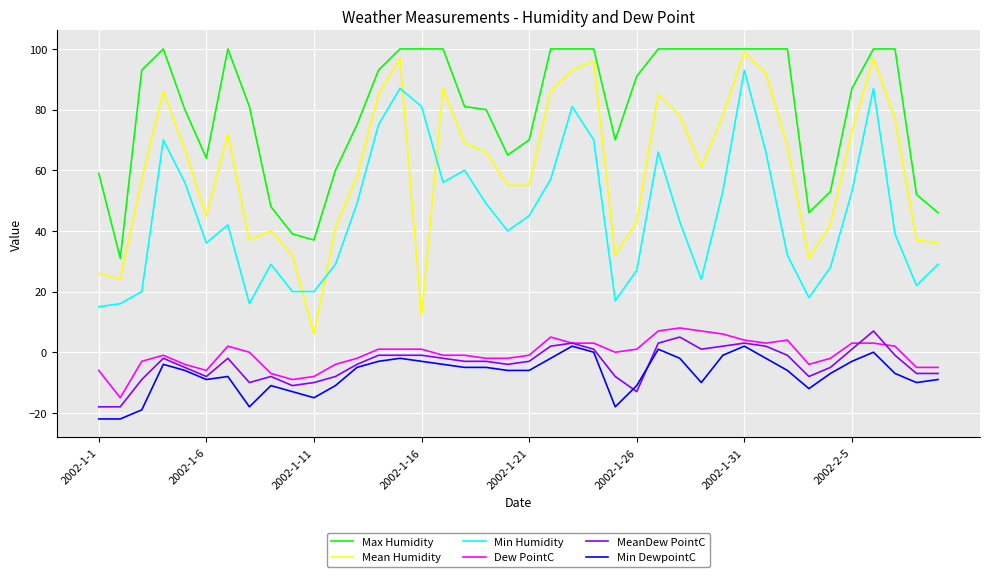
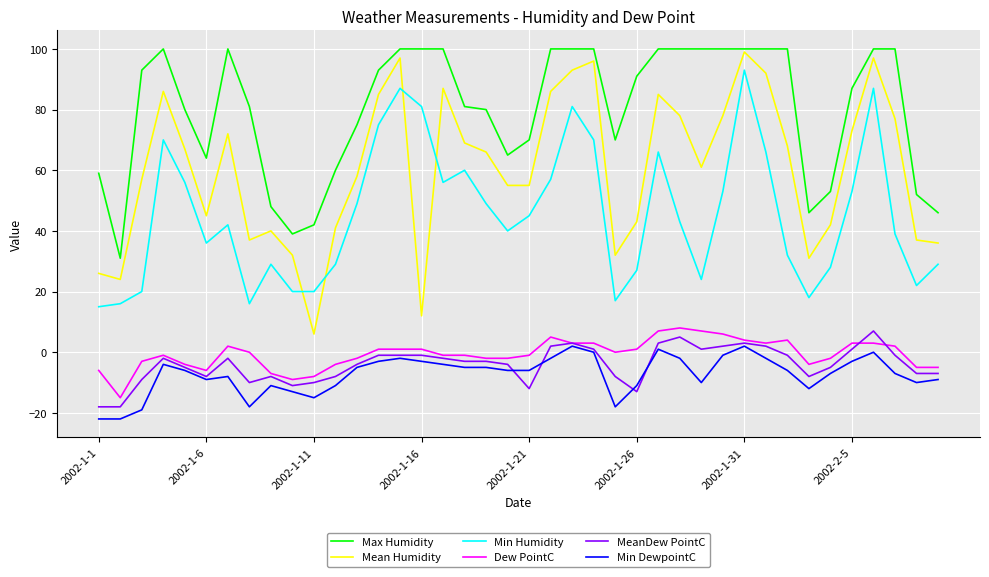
Max Humidity, 2002-1-11: 37 -> 42
MeanDew PointC, 2002-1-21: -3 -> -12
